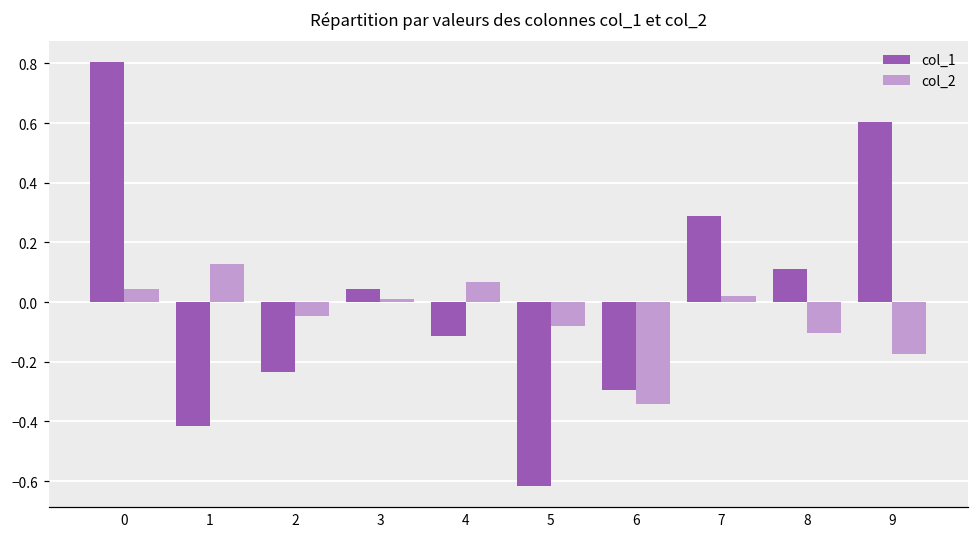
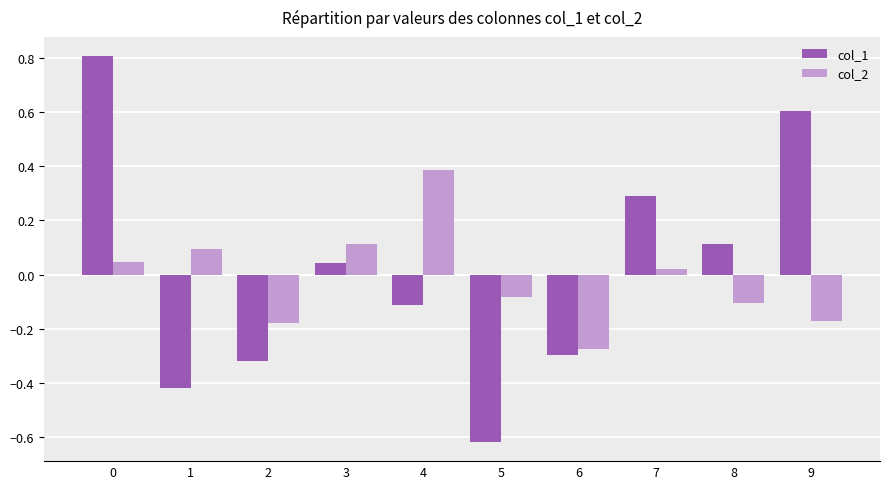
col_2, 1: 0.13 -> 0.10
col_1, 2: -0.23 -> -0.32
col_2, 2: -0.05 -> -0.18
col_2, 3: 0.01 -> 0.11
col_2, 4: 0.07 -> 0.39
col_2, 6: -0.34 -> -0.27
